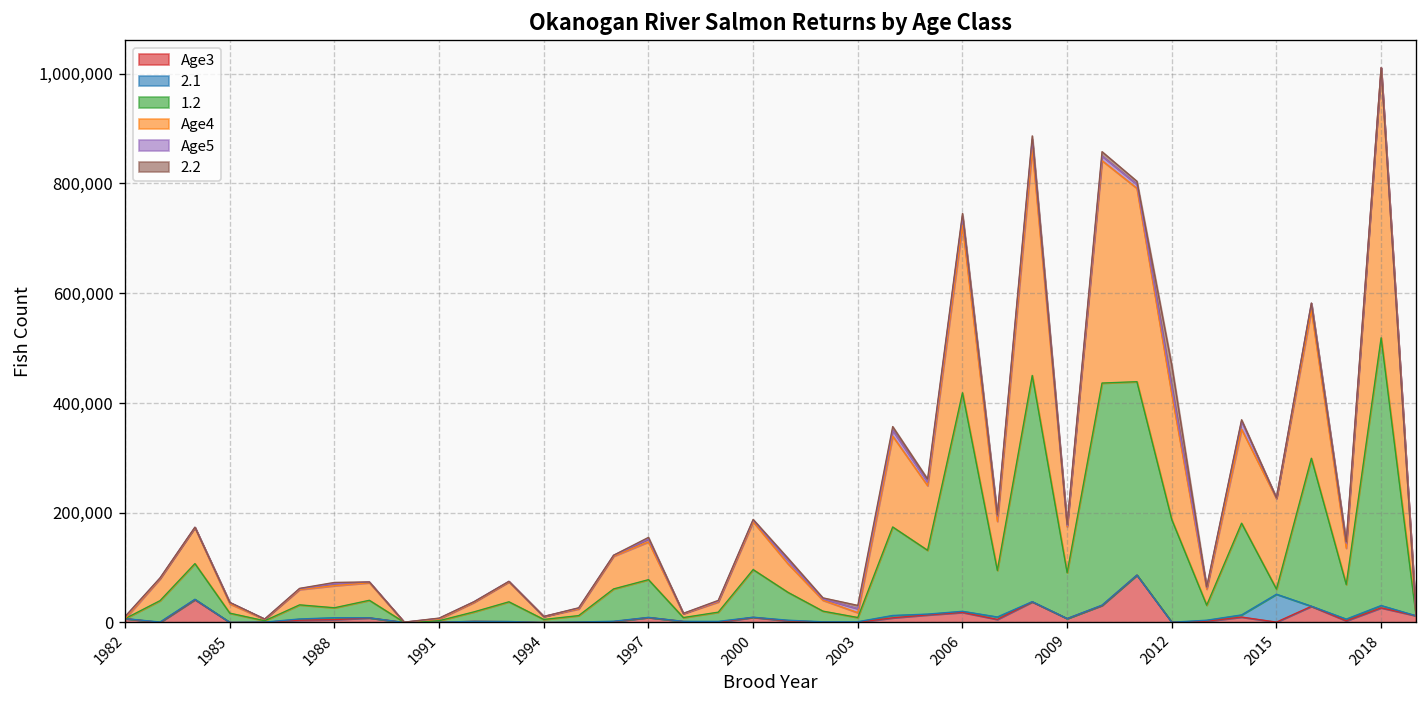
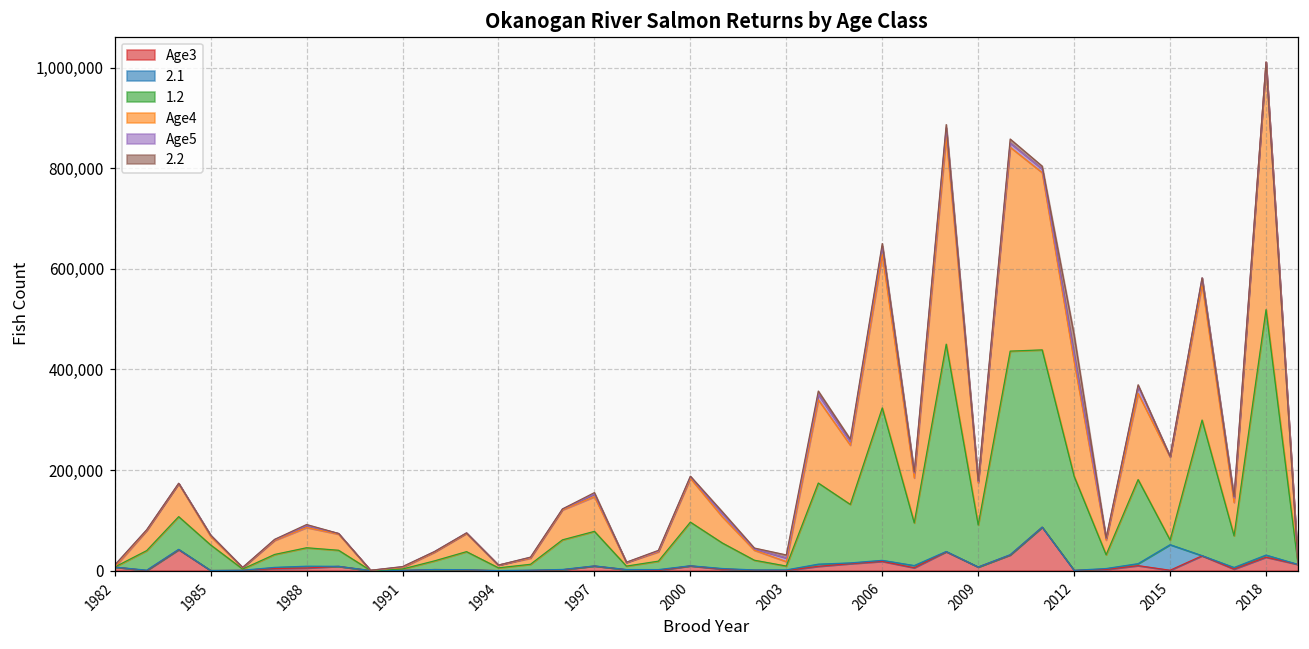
1.2, 1985: 20,000 -> 50,000
1.2, 1988: 20,000 -> 40,000
1.2, 2006: 400,000 -> 300,000
